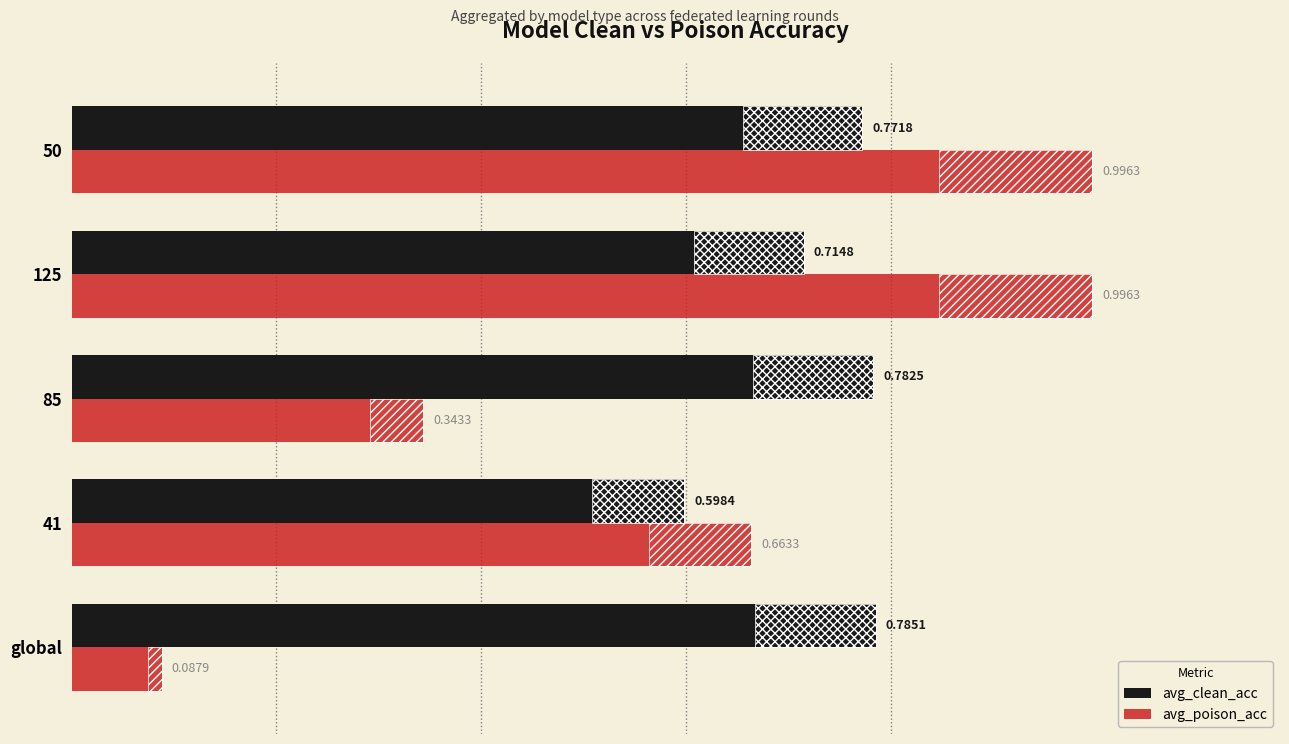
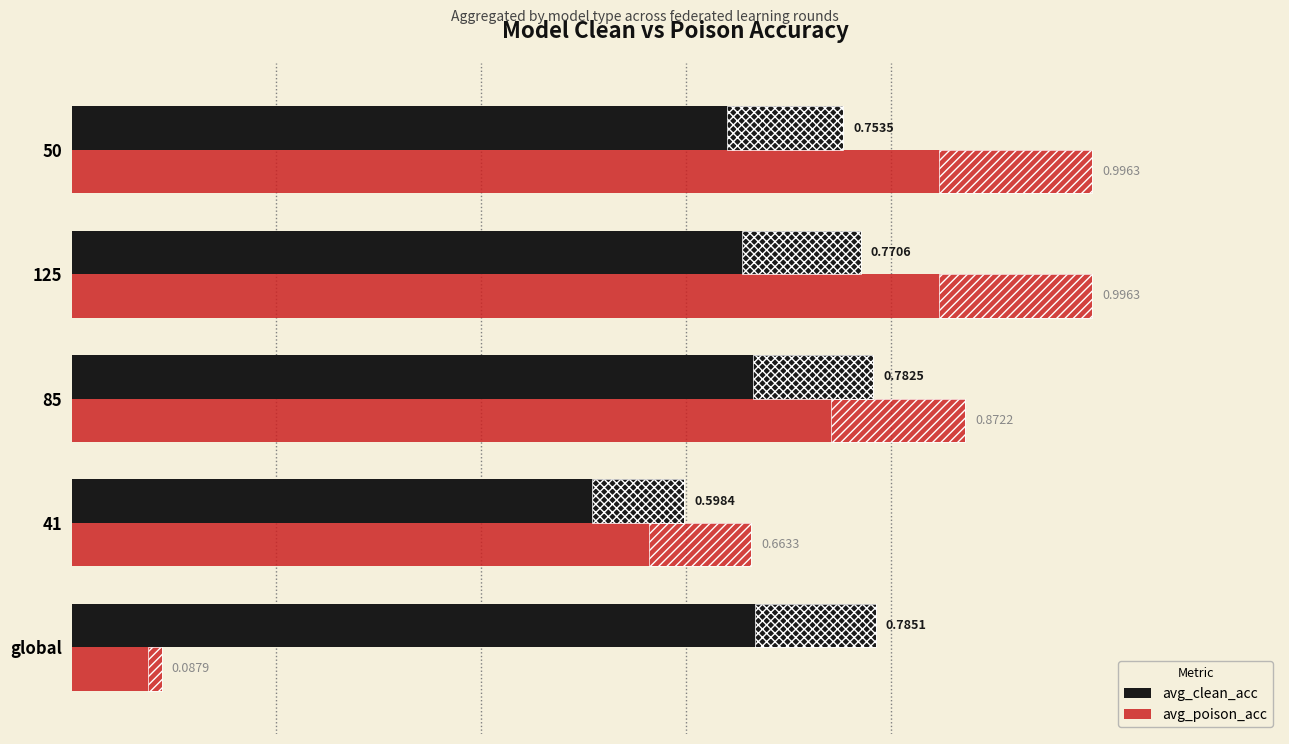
avg_clean_acc, 50: 0.7718 -> 0.7535
avg_clean_acc, 125: 0.7148 -> 0.7706
avg_poison_acc, 85: 0.3433 -> 0.8722
